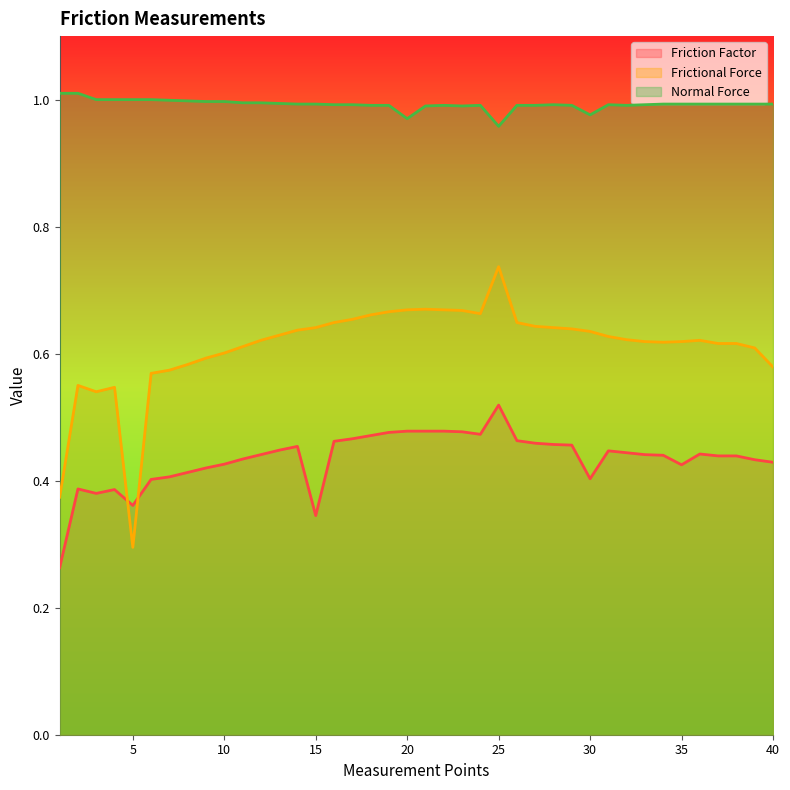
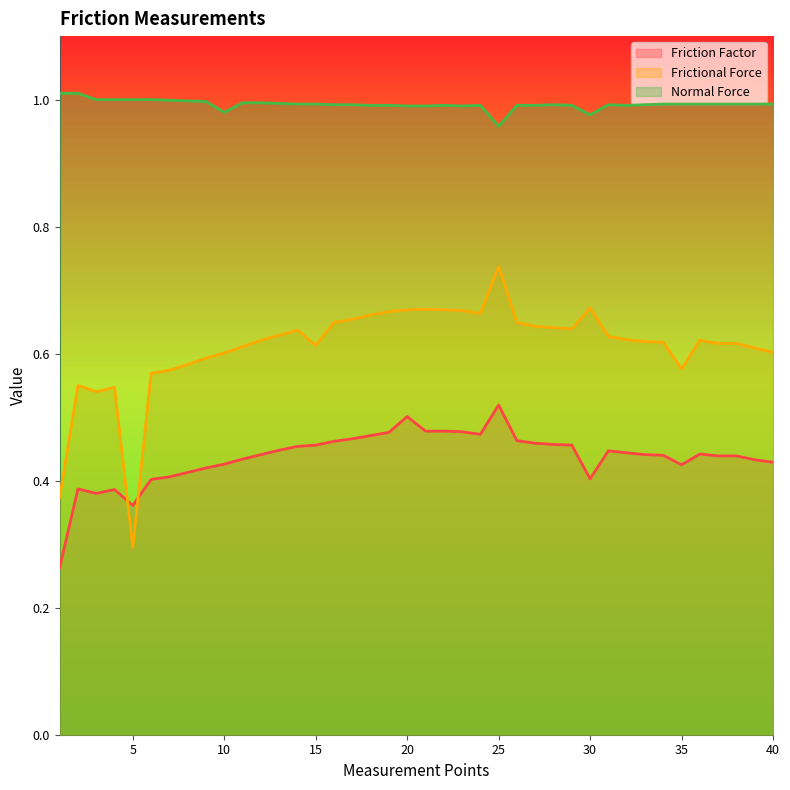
Normal Force, 10: 1.00 -> 0.98
Friction Factor, 15: 0.35 -> 0.46
Frictional Force, 15: 0.64 -> 0.61
Friction Factor, 20: 0.48 -> 0.50
Normal Force, 20: 0.97 -> 0.99
Frictional Force, 30: 0.64 -> 0.67
Frictional Force, 35: 0.62 -> 0.58
Frictional Force, 40: 0.58 -> 0.60
